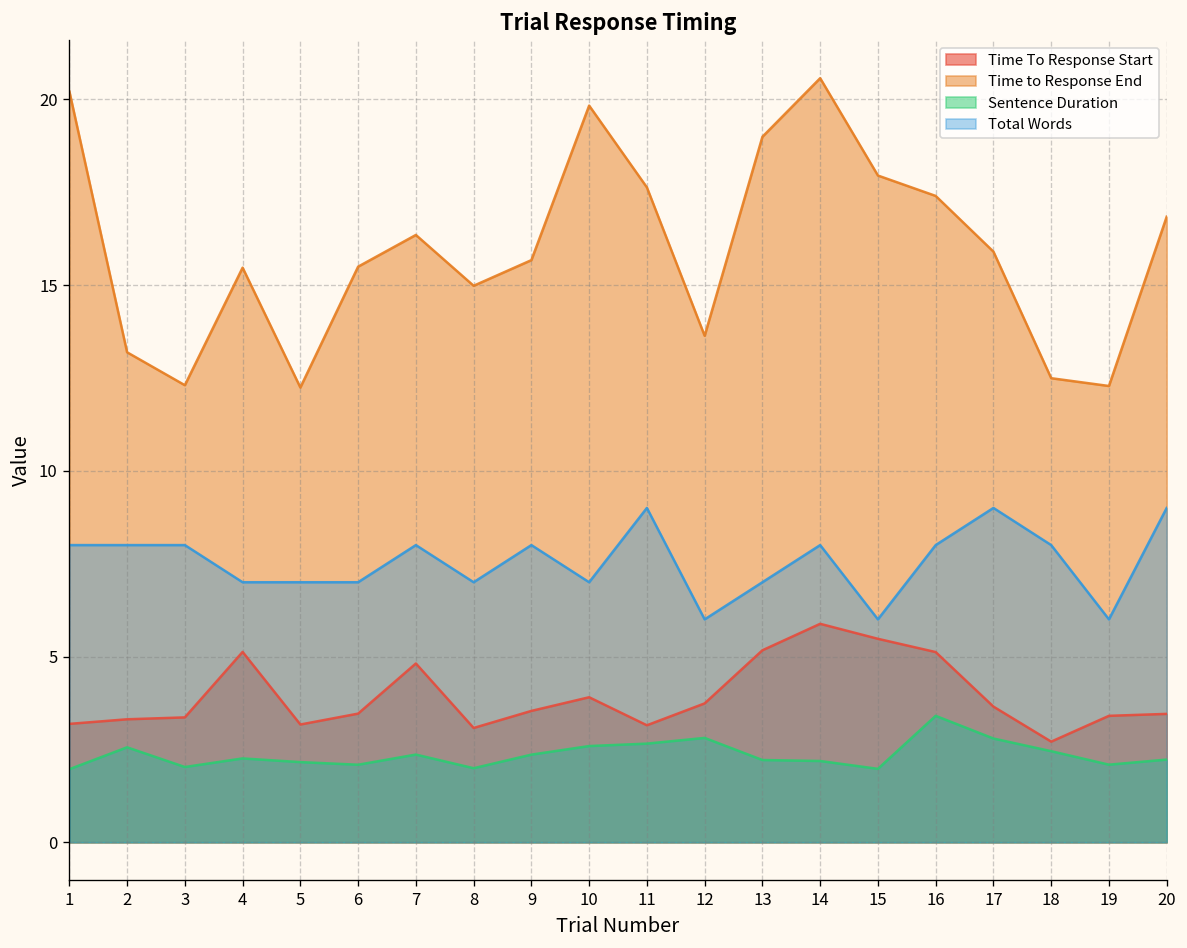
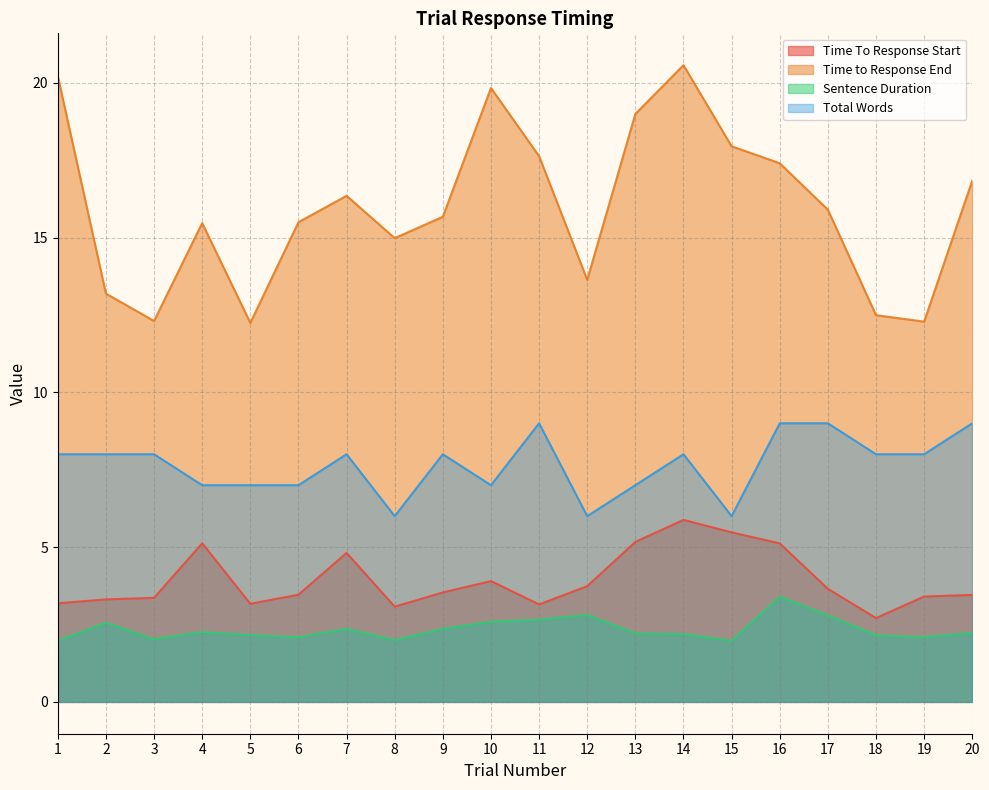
Total Words, 8: 7 -> 6
Total Words, 16: 8 -> 9
Sentence Duration, 18: 2.5 -> 2.2
Total Words, 19: 6 -> 8
